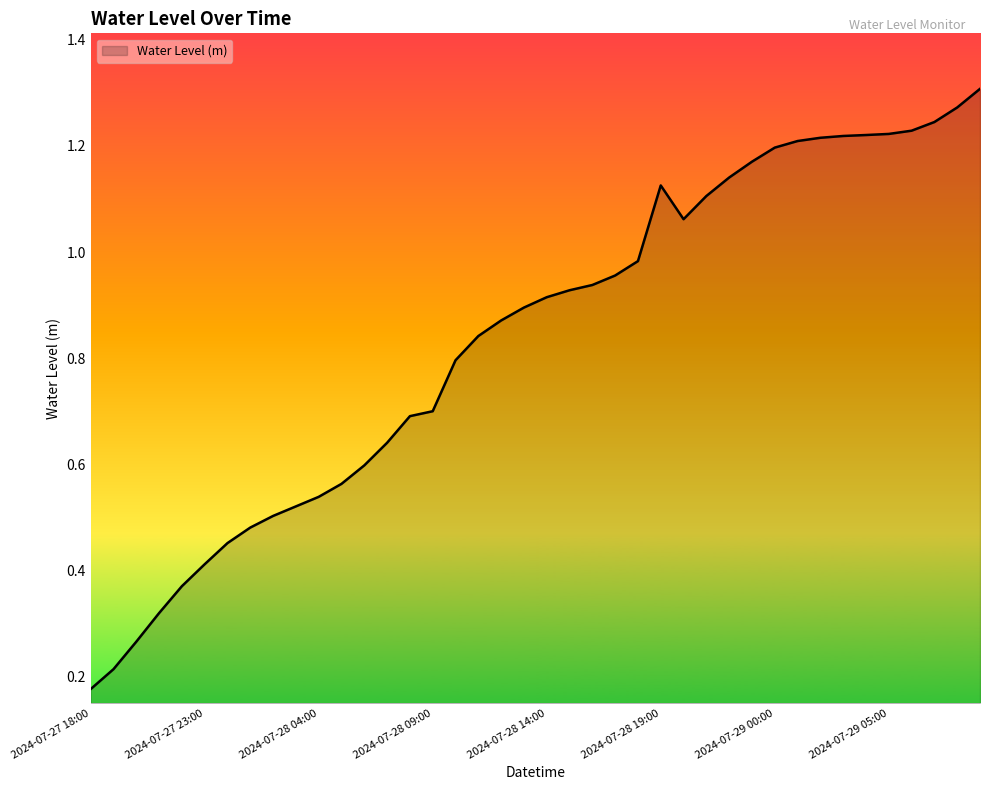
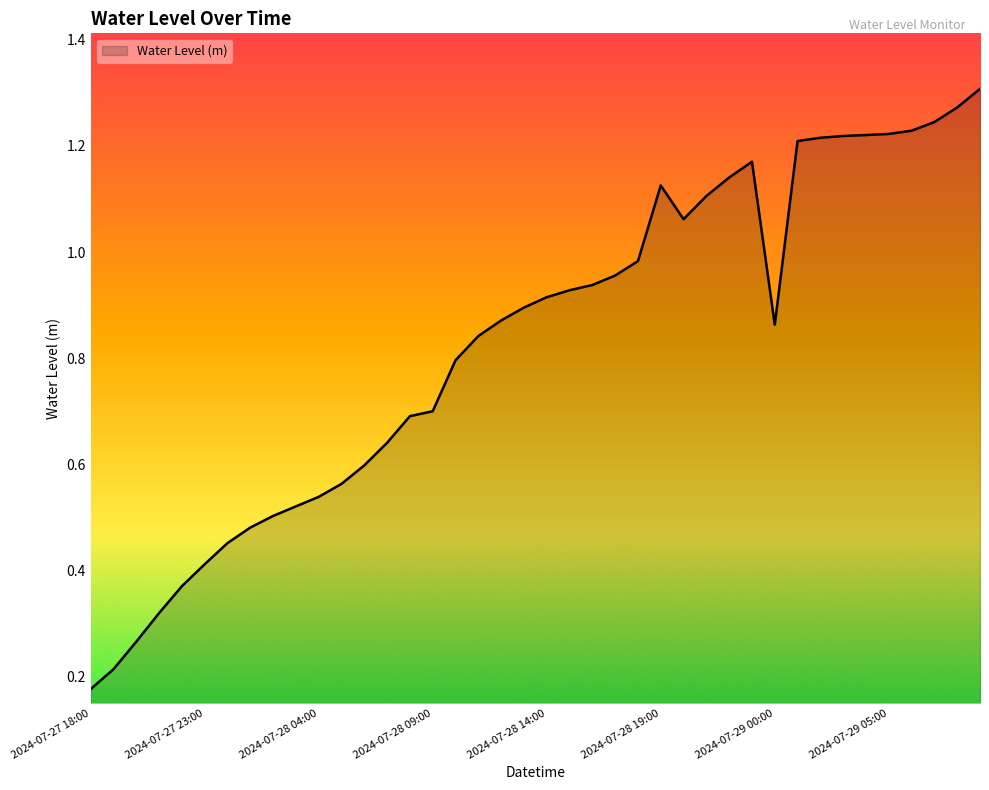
2024-07-29 00:00: 1.20 -> 0.86
